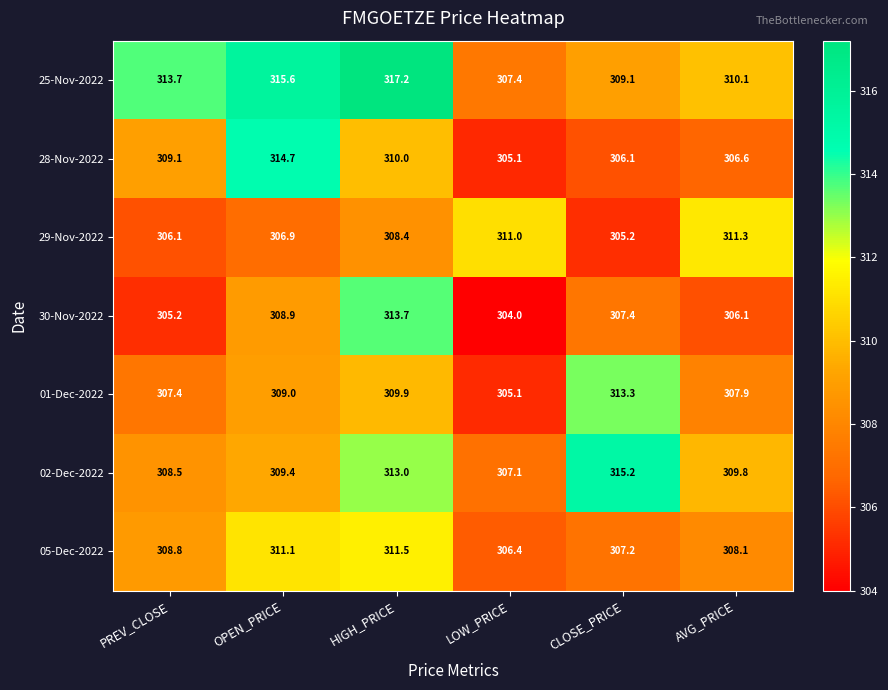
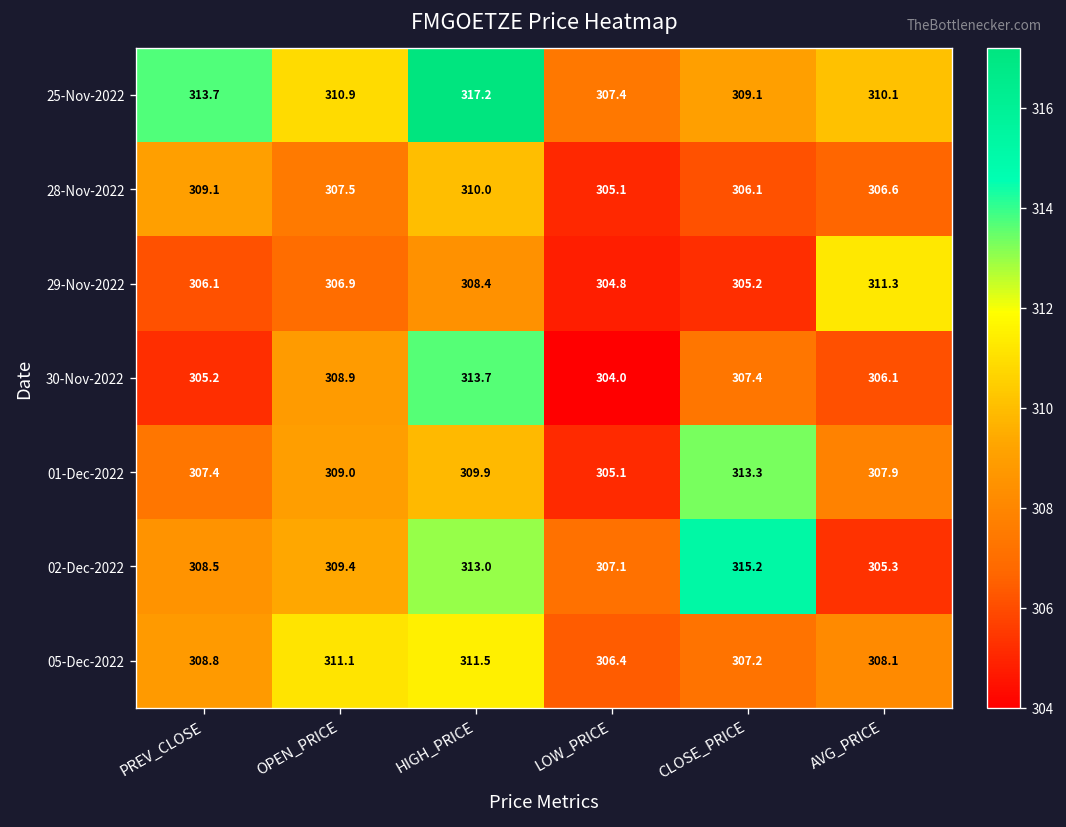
25-Nov-2022, OPEN_PRICE: 315.6 -> 310.9
28-Nov-2022, OPEN_PRICE: 314.7 -> 307.5
29-Nov-2022, LOW_PRICE: 311.0 -> 304.8
02-Dec-2022, AVG_PRICE: 309.8 -> 305.3
